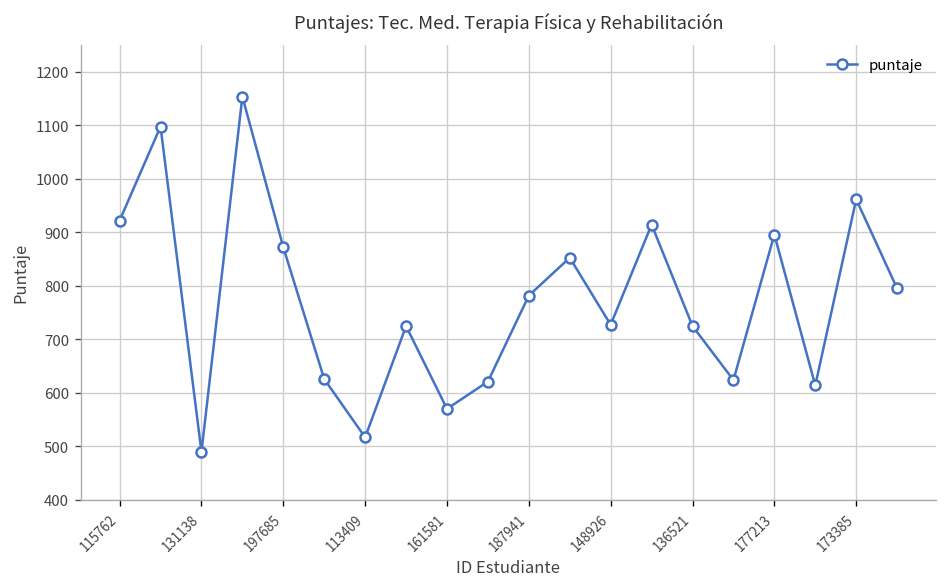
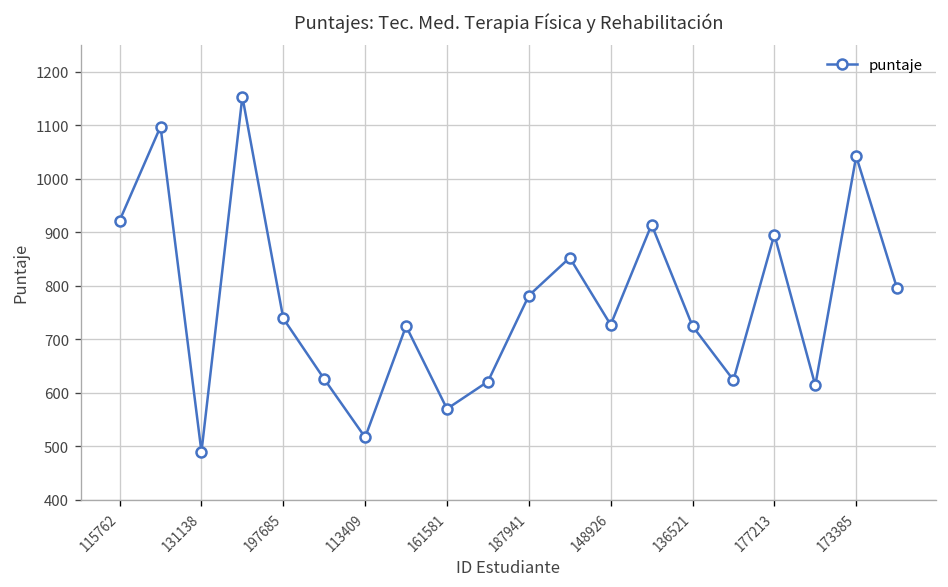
197685: 870 -> 740
173385: 960 -> 1040
